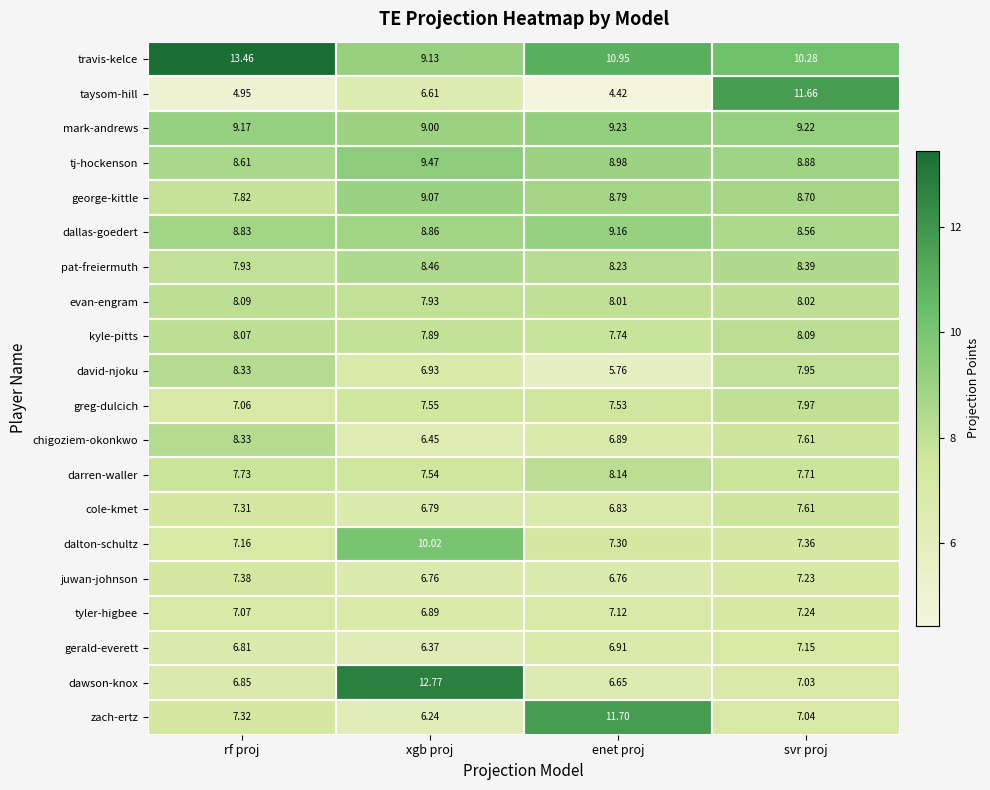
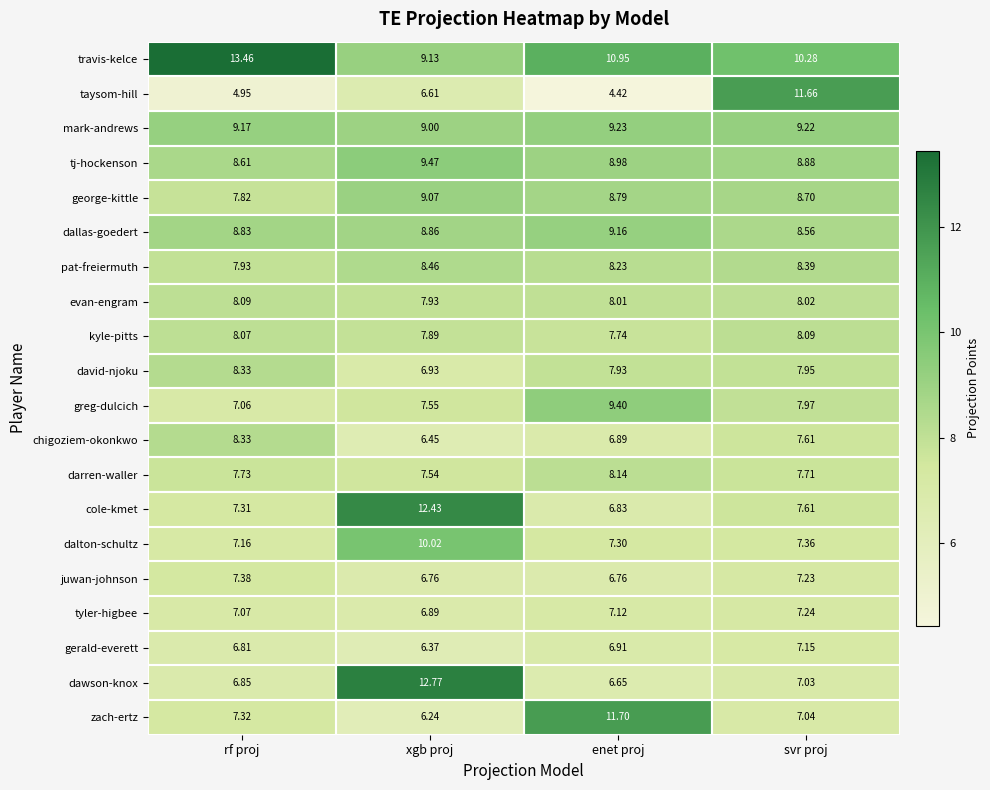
david-njoku, enet proj: 5.76 -> 7.93
greg-dulcich, enet proj: 7.53 -> 9.40
cole-kmet, xgb proj: 6.79 -> 12.43
